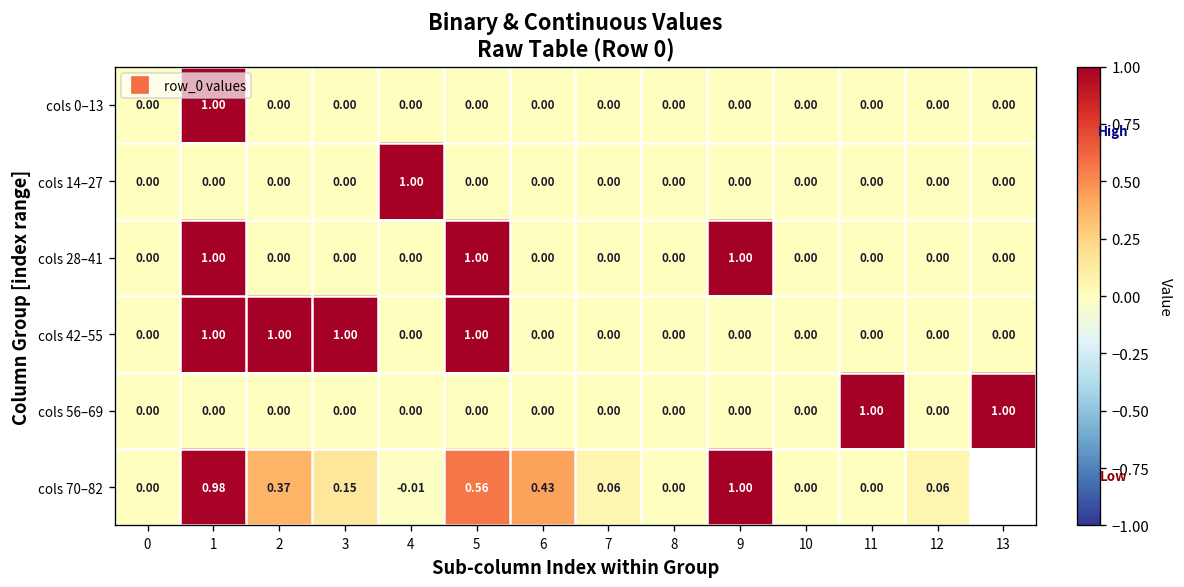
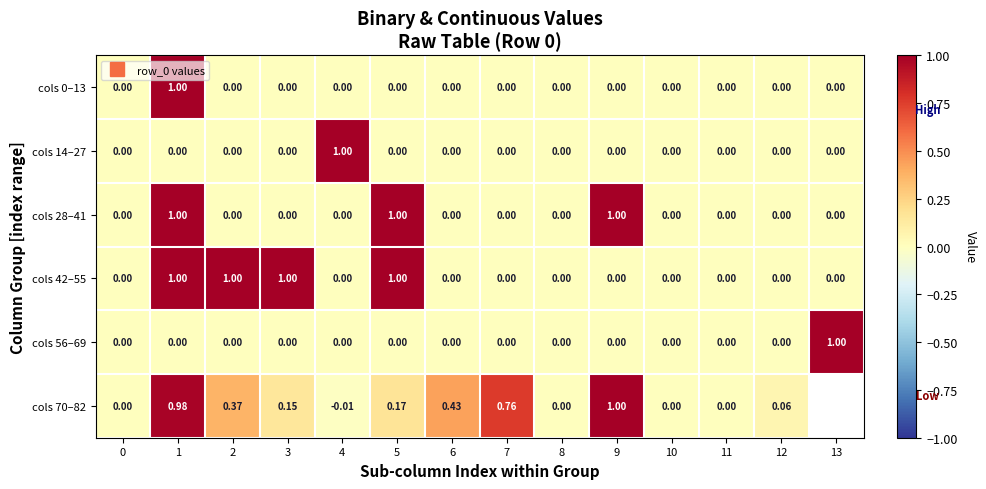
cols 56–69, 11: 1.00 -> 0.00
cols 70–82, 5: 0.56 -> 0.17
cols 70–82, 7: 0.06 -> 0.76
